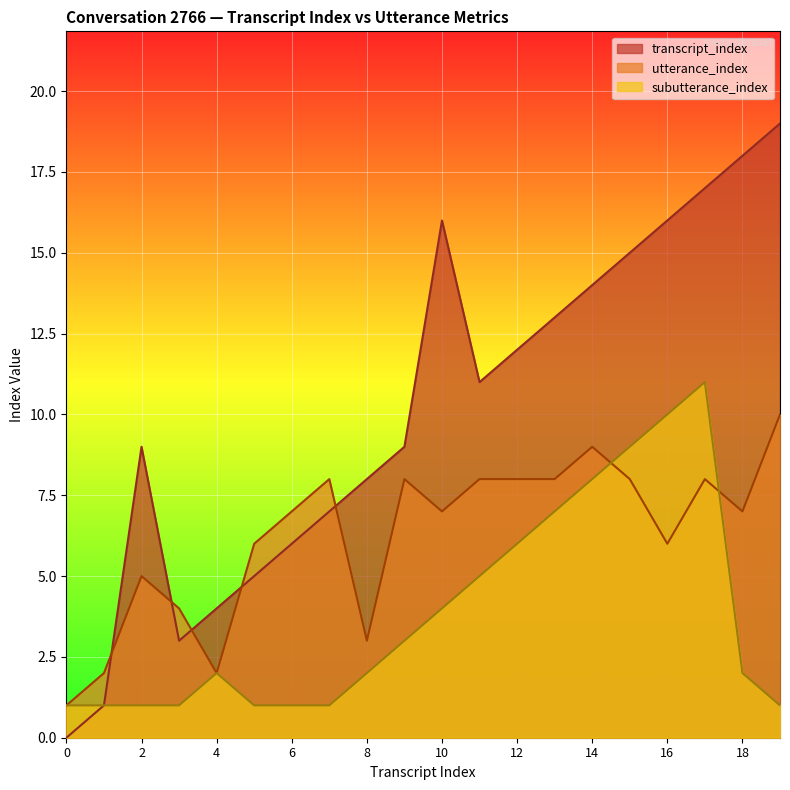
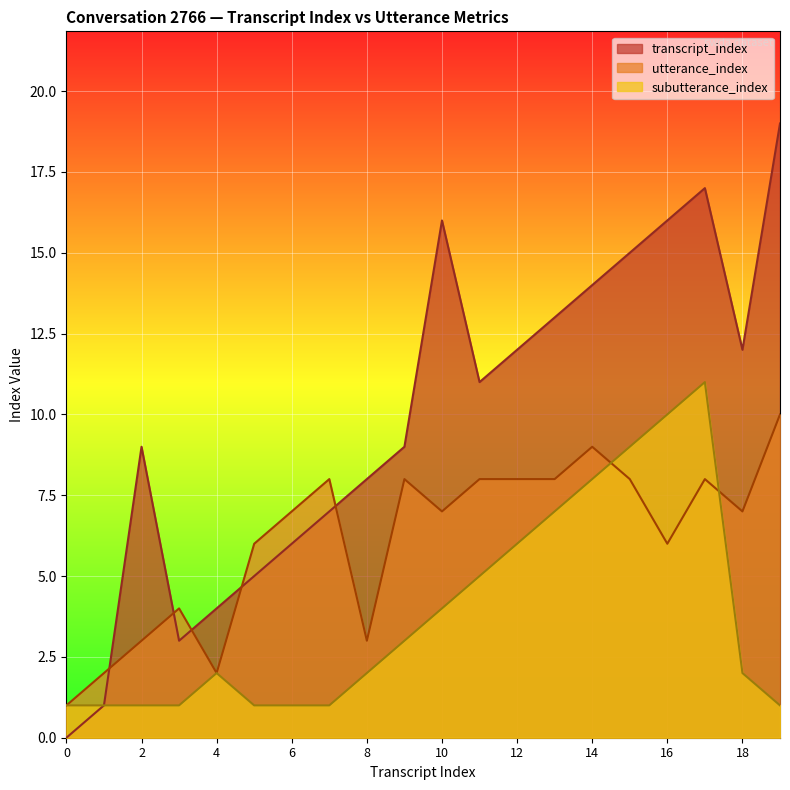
utterance_index, 2: 5 -> 3
transcript_index, 18: 18 -> 12
